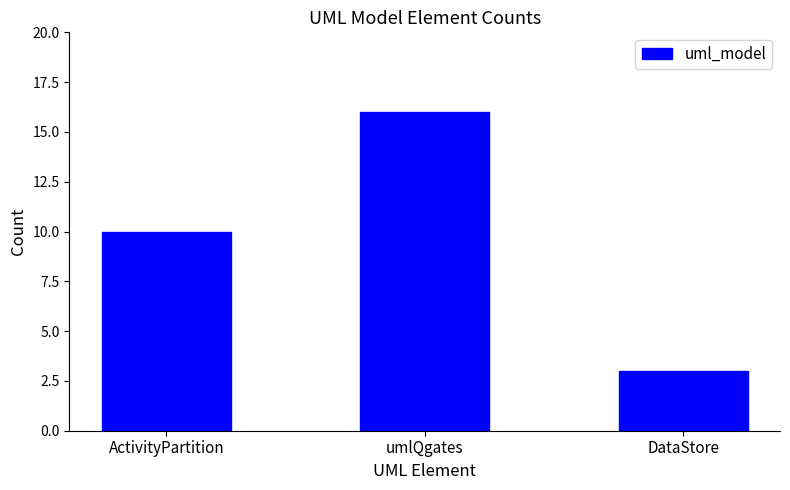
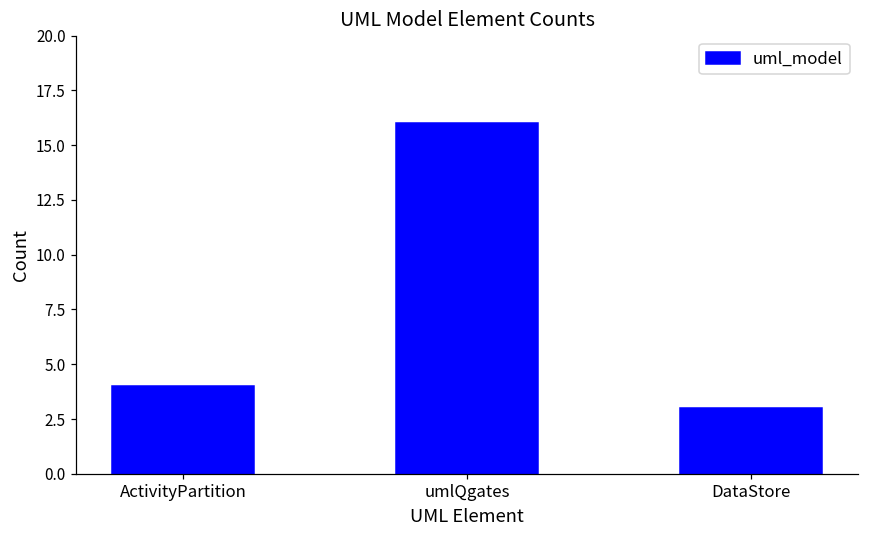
ActivityPartition: 10 -> 4
